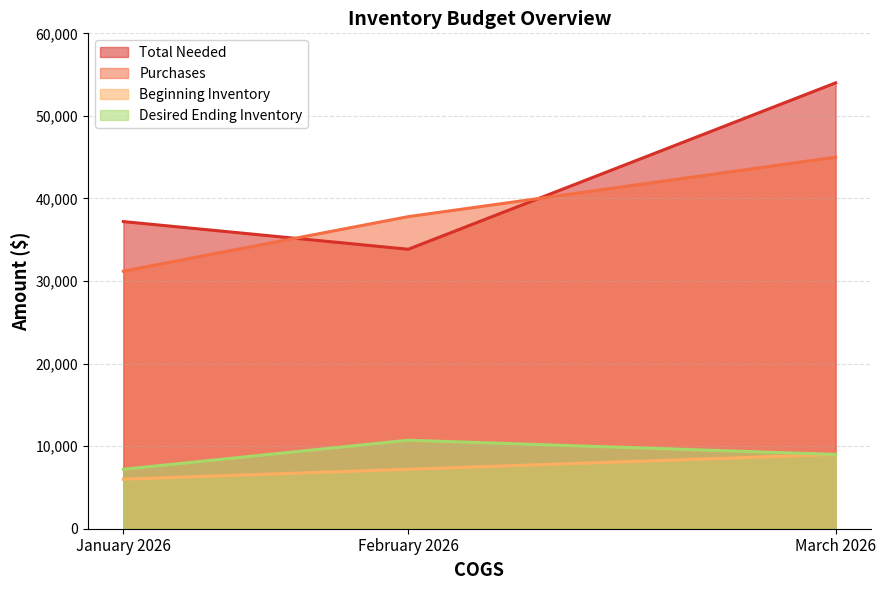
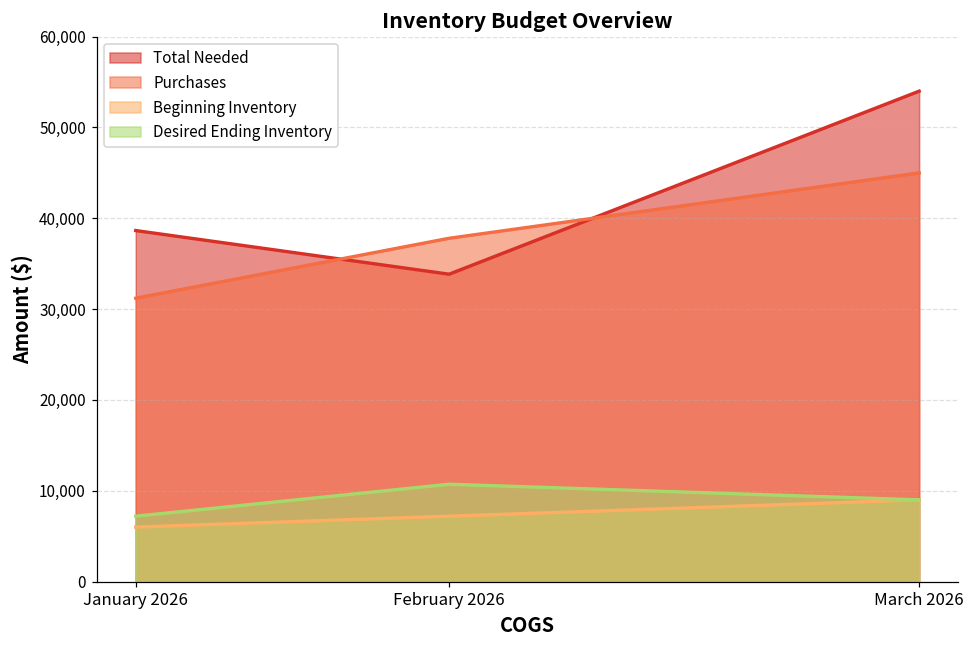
Total Needed, January 2026: 37,000 -> 39,000
